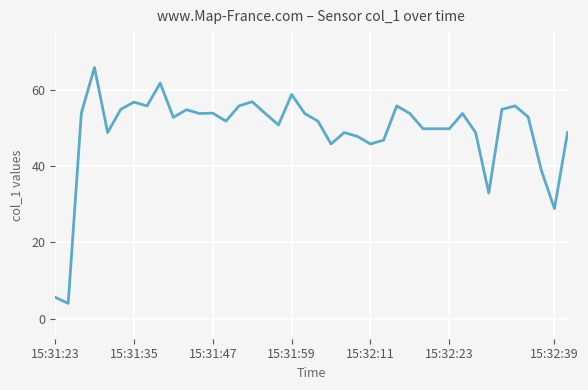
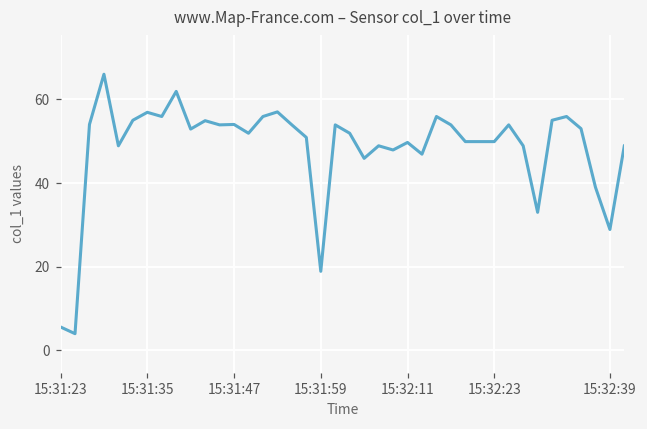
15:31:59: 59 -> 19
15:32:11: 46 -> 50
